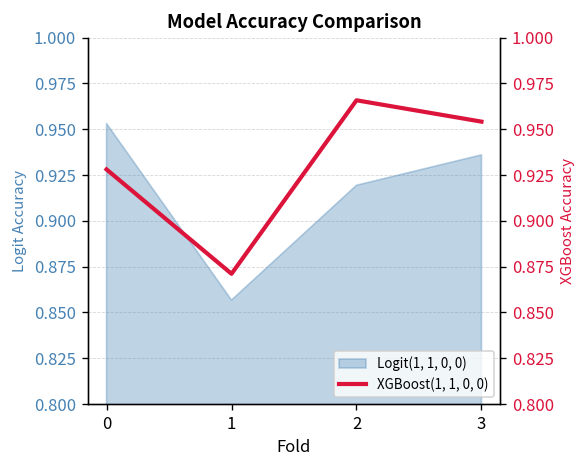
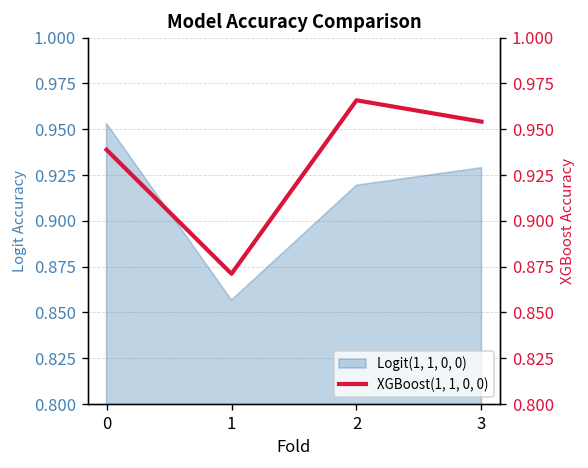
Logit(1, 1, 0, 0), 3: 0.936 -> 0.929
XGBoost(1, 1, 0, 0), 0: 0.928 -> 0.939
